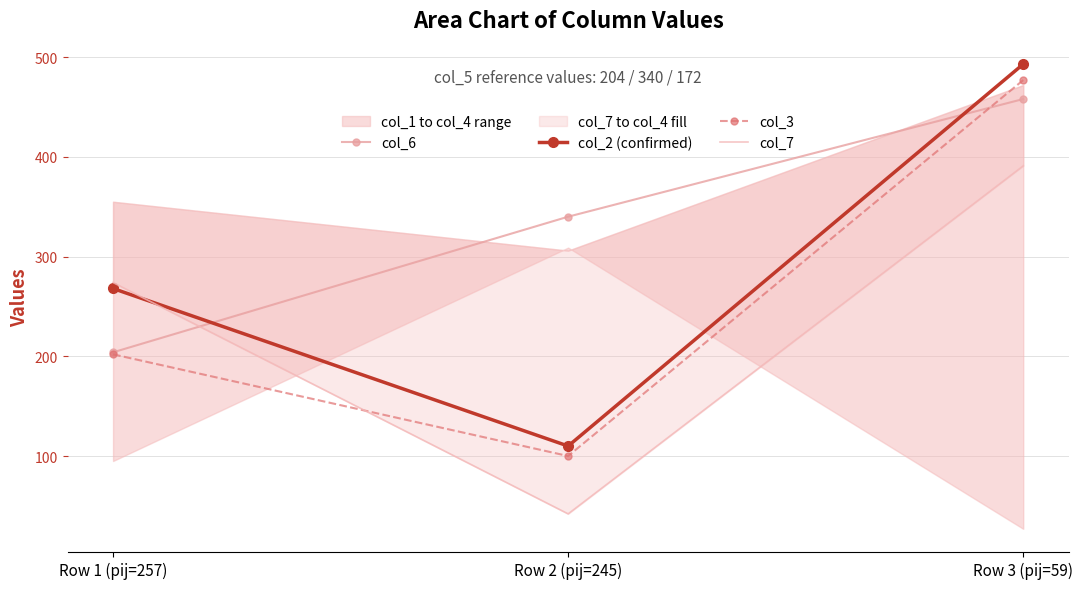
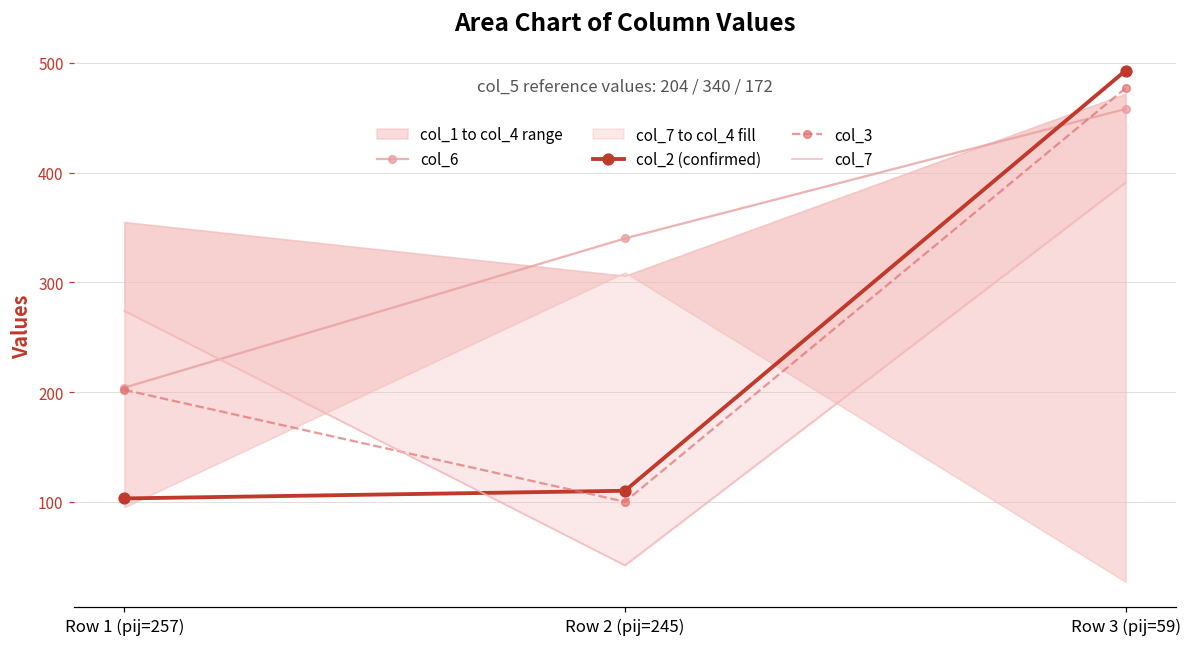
col_2 (confirmed), Row 1 (pij=257): 270 -> 100
